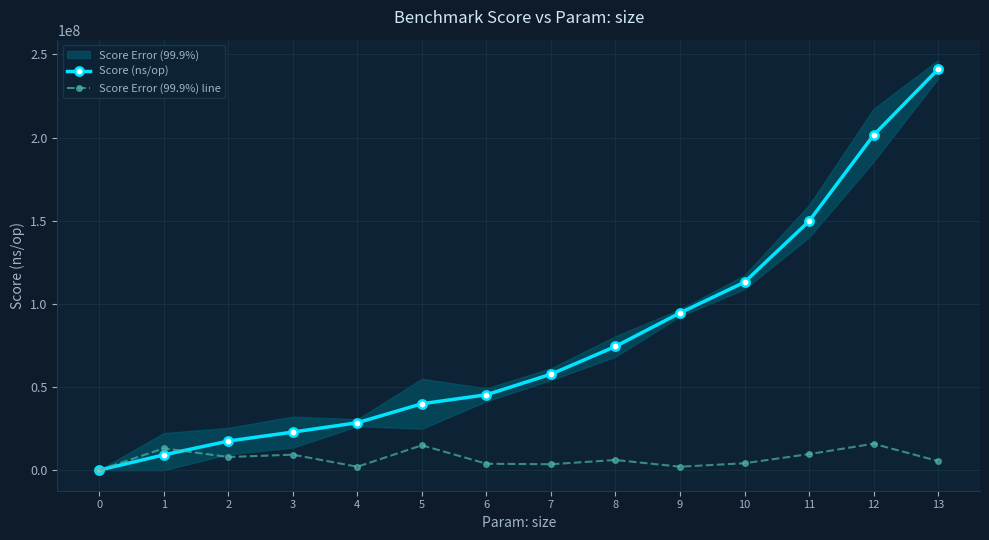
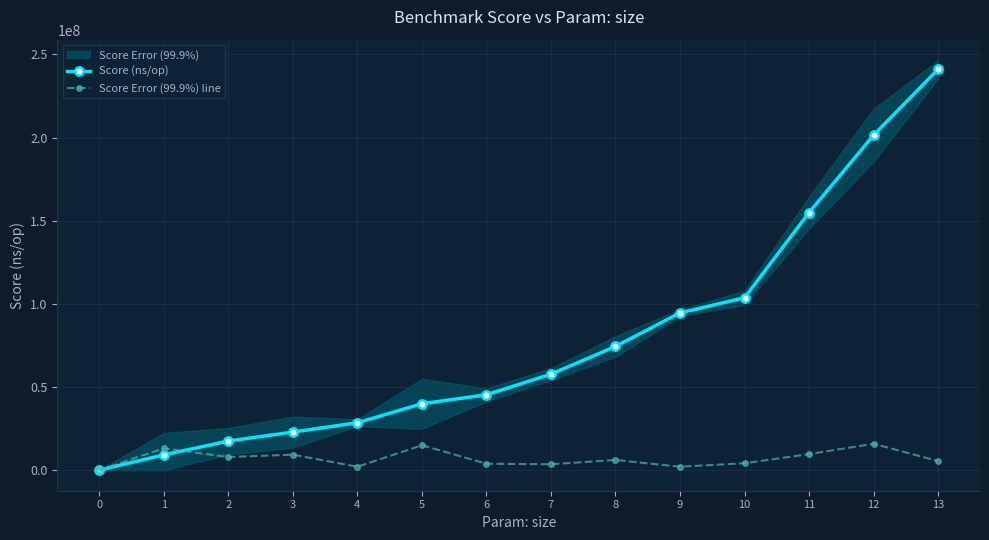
Score (ns/op), 10: 113000000 -> 104000000
Score (ns/op), 11: 150000000 -> 155000000
